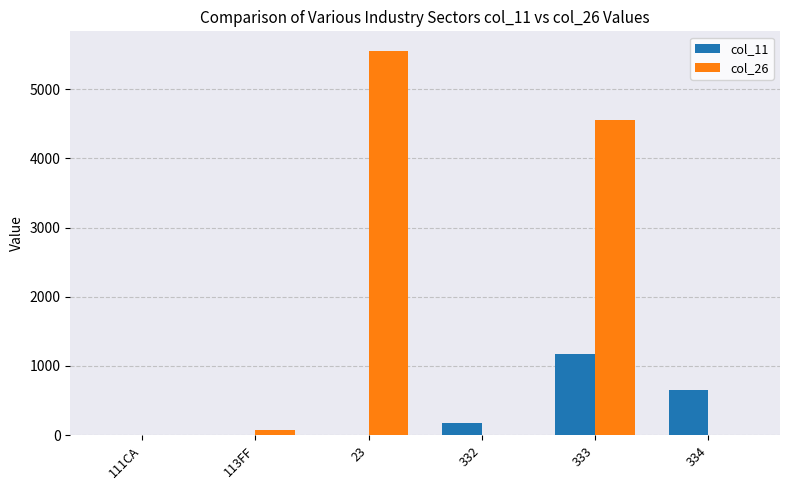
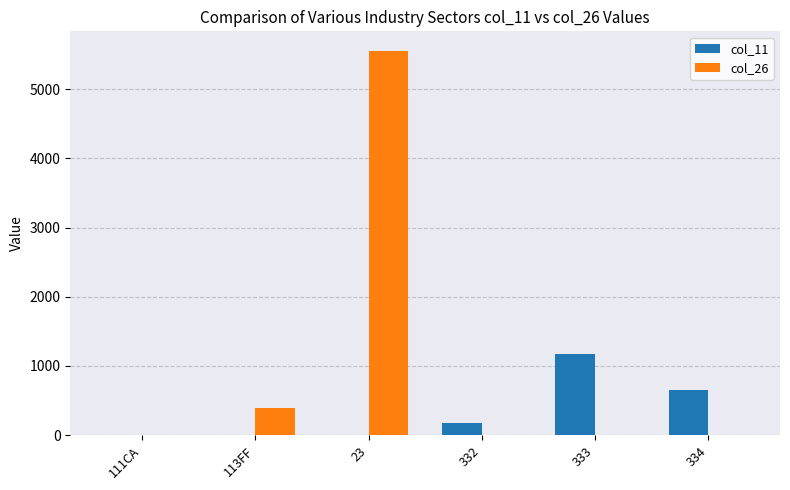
col_26, 113FF: 100 -> 400
col_26, 333: 4500 -> 0
